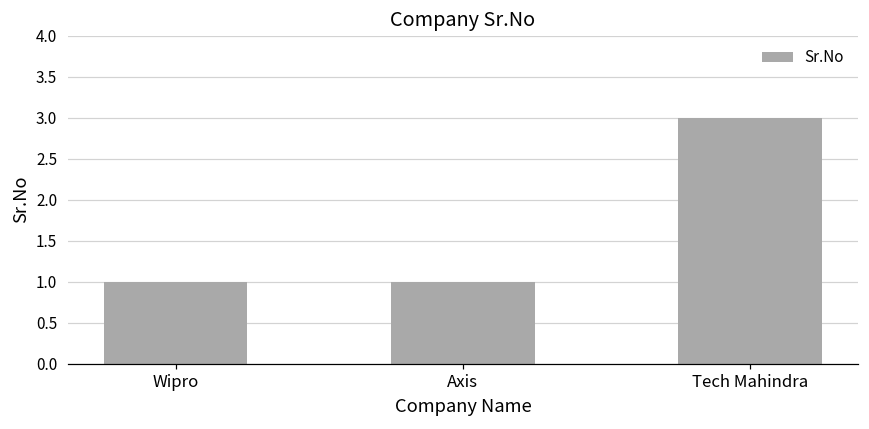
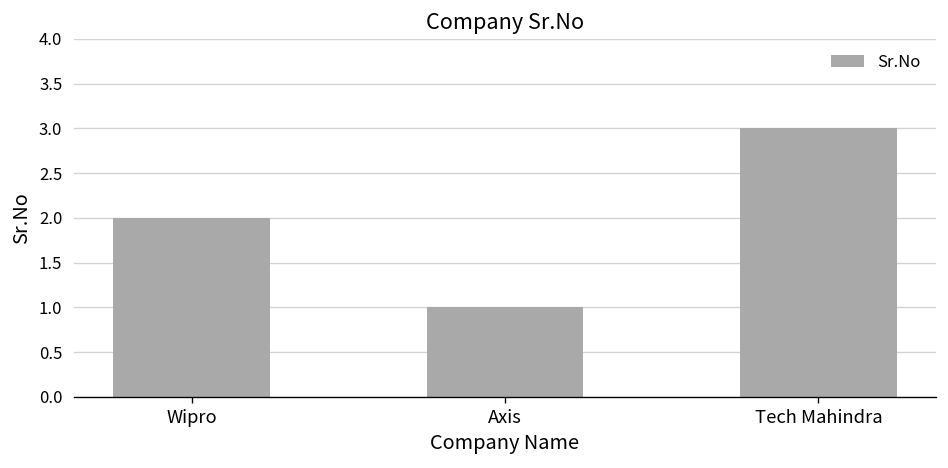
Wipro: 1 -> 2
